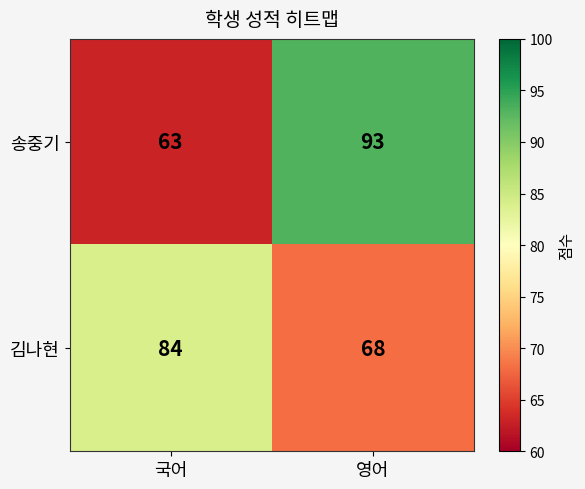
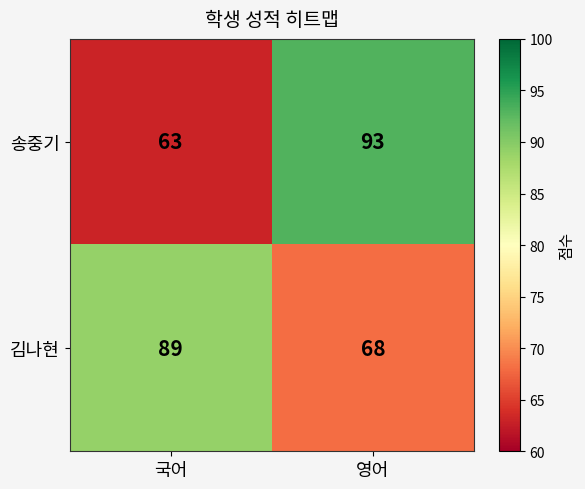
김나현, 국어: 84 -> 89
